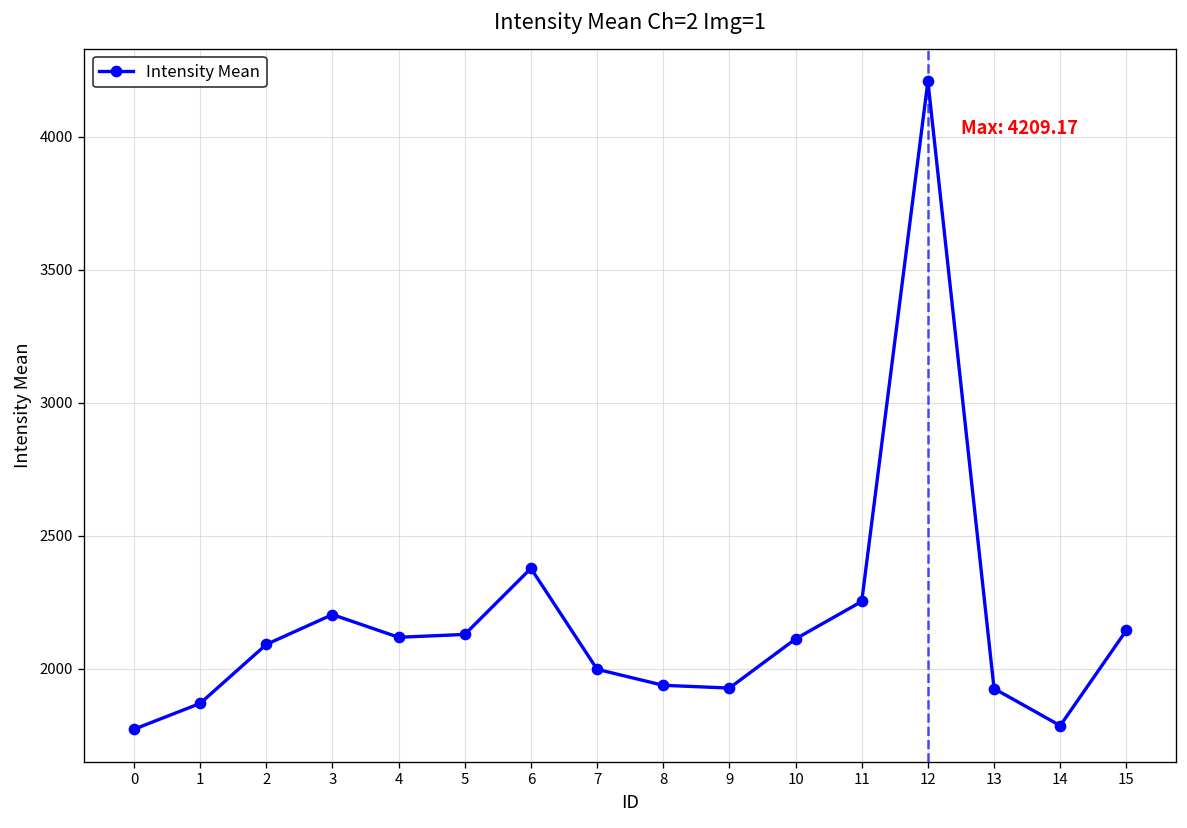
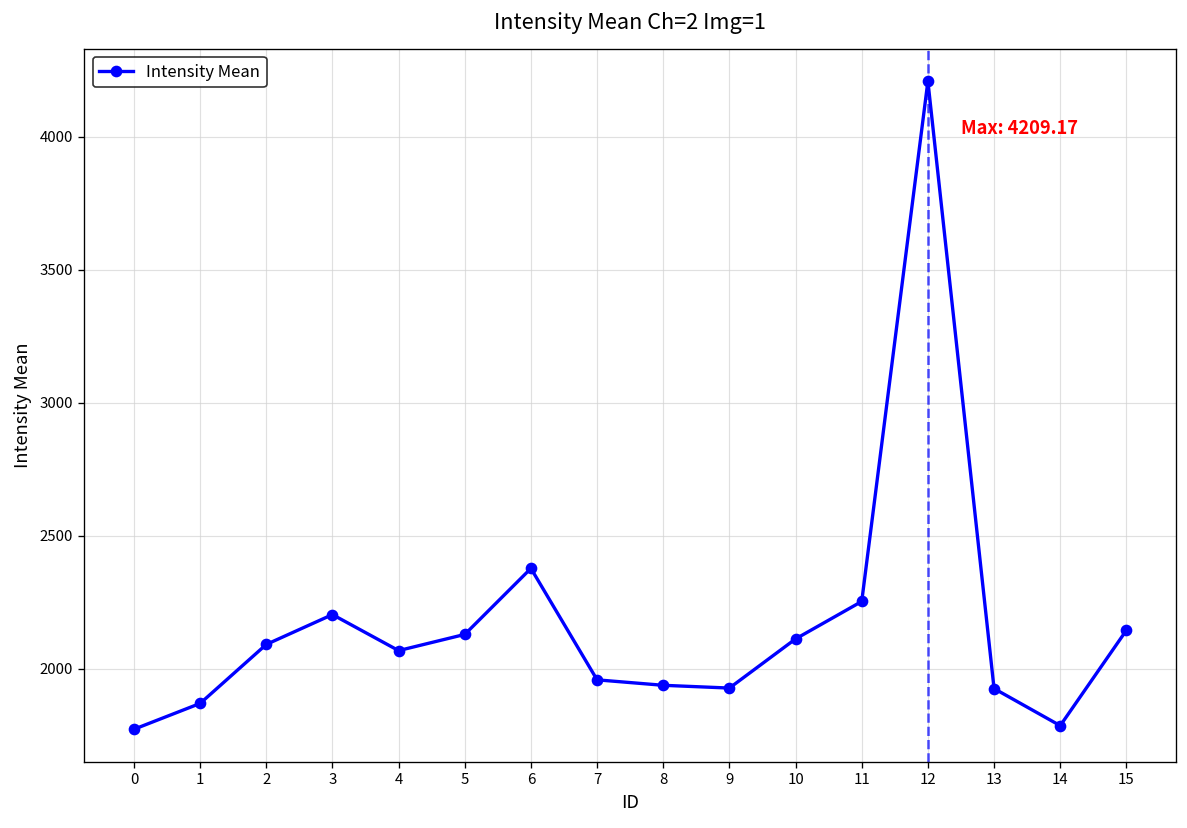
4: 2120 -> 2070
7: 2000 -> 1960
